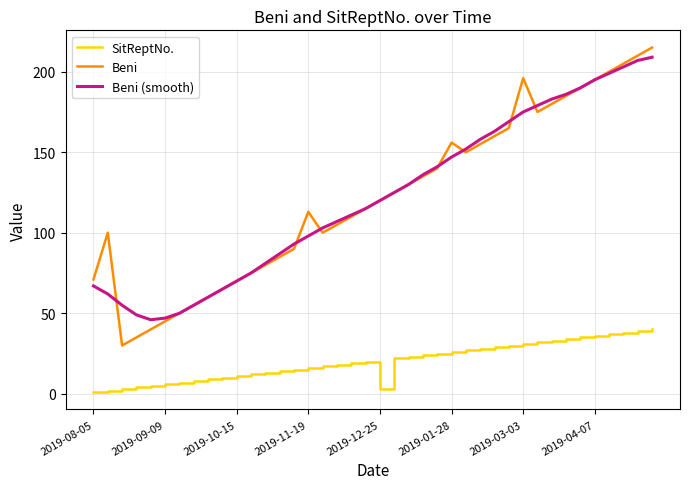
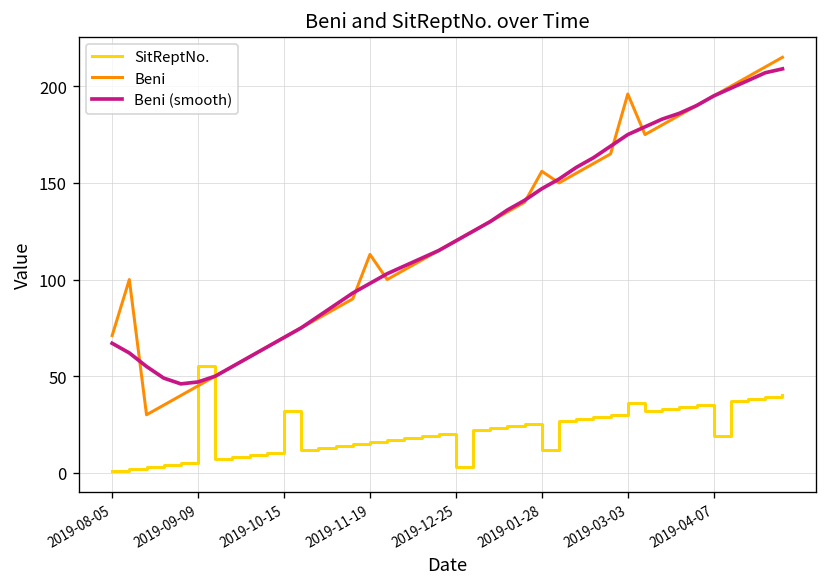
SitReptNo., 2019-09-09: 6 -> 55
SitReptNo., 2019-10-15: 11 -> 32
SitReptNo., 2019-01-28: 26 -> 12
SitReptNo., 2019-03-03: 31 -> 36
SitReptNo., 2019-04-07: 36 -> 19
